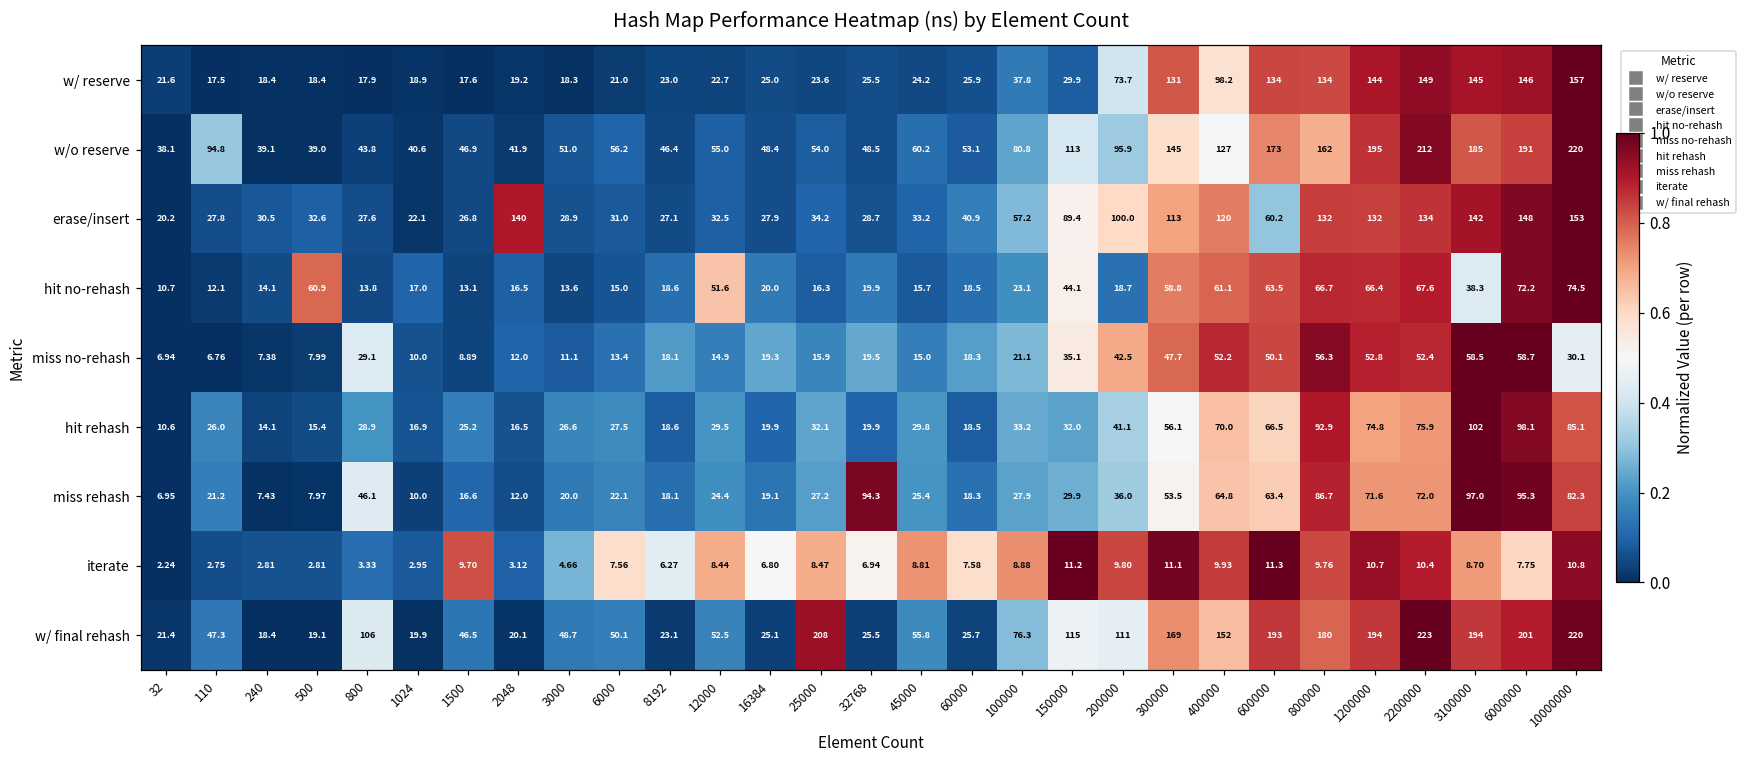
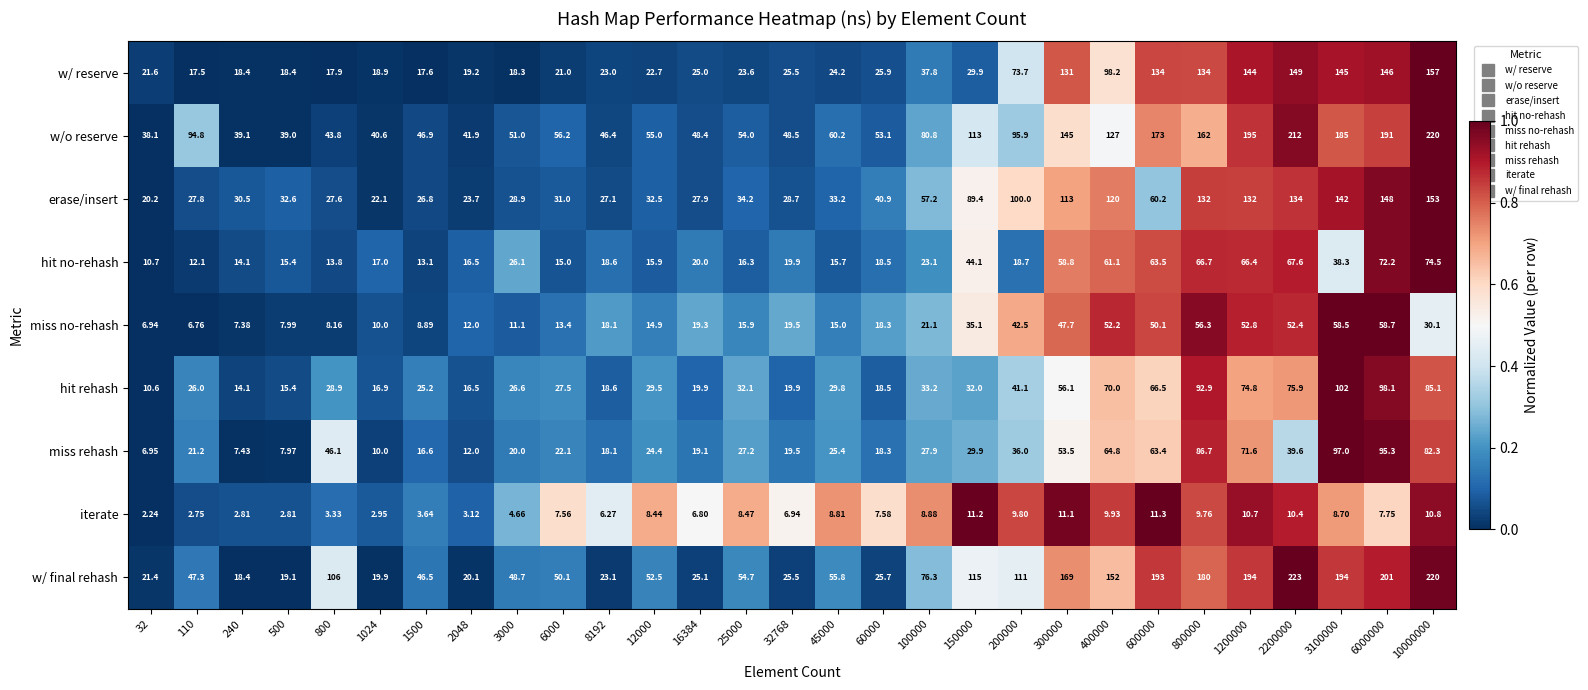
erase/insert, 2048: 140 -> 23.7
hit no-rehash, 500: 60.9 -> 15.4
hit no-rehash, 3000: 13.6 -> 26.1
hit no-rehash, 12000: 51.6 -> 15.9
miss no-rehash, 800: 29.1 -> 8.16
miss rehash, 32768: 94.3 -> 19.5
miss rehash, 2200000: 72.0 -> 39.6
iterate, 1500: 9.70 -> 3.64
w/ final rehash, 25000: 208 -> 54.7
